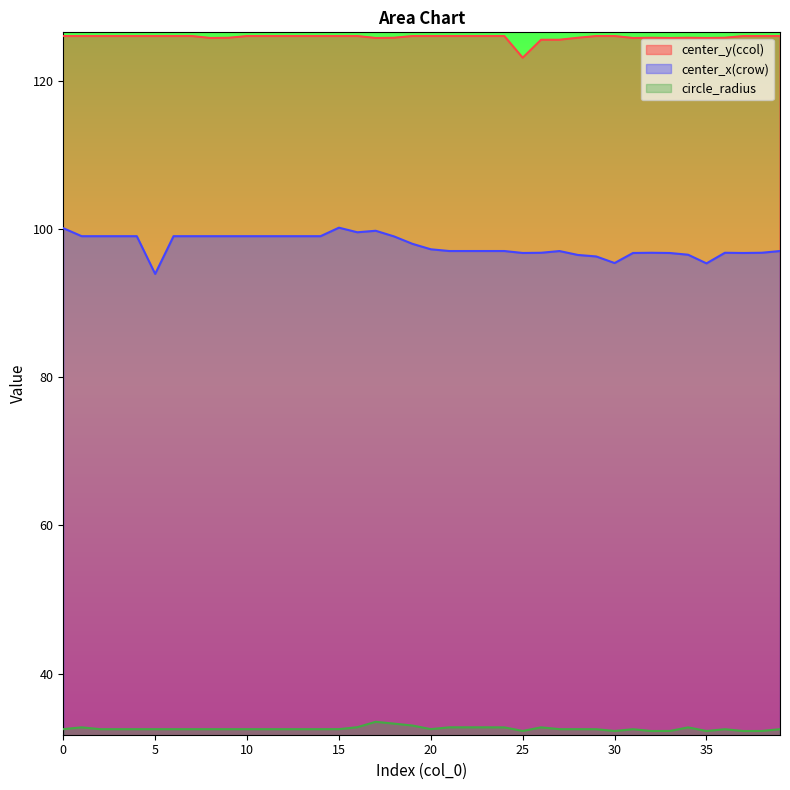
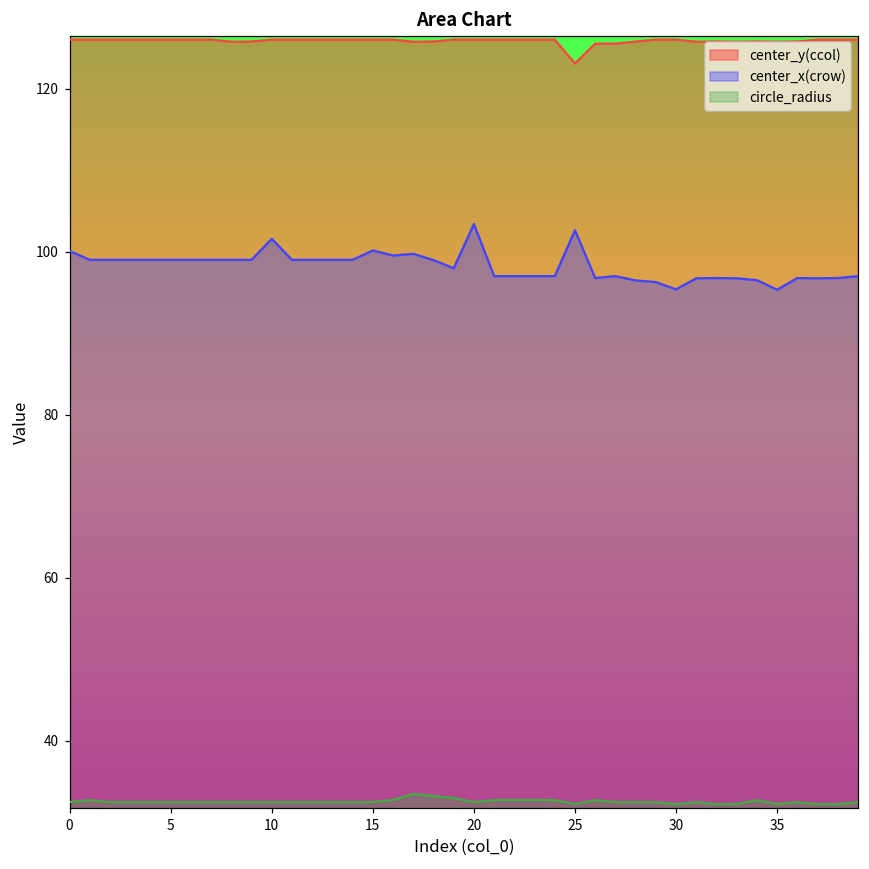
center_x(crow), 5: 94 -> 99
center_x(crow), 10: 99 -> 102
center_x(crow), 20: 97 -> 103
center_x(crow), 25: 97 -> 103
